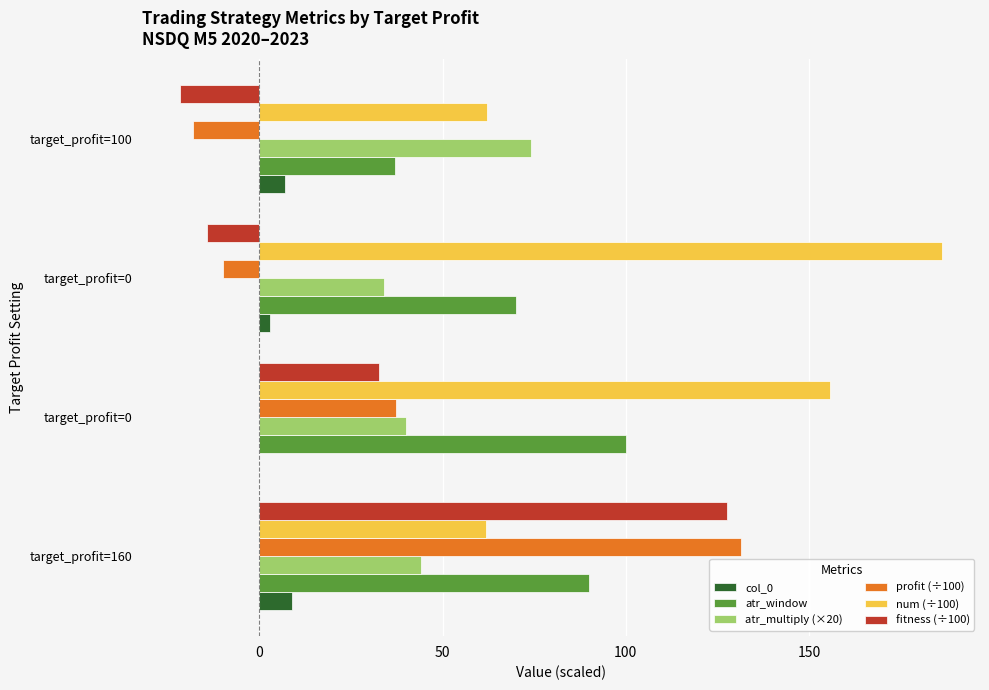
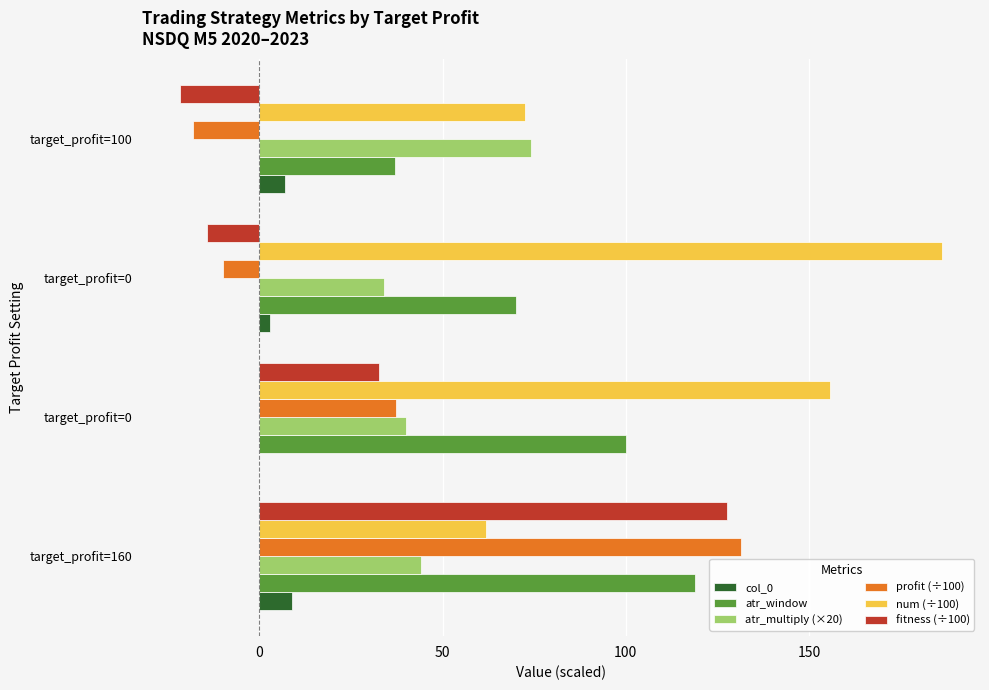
num (÷100), target_profit=100: 62 -> 73
atr_window, target_profit=160: 90 -> 119
